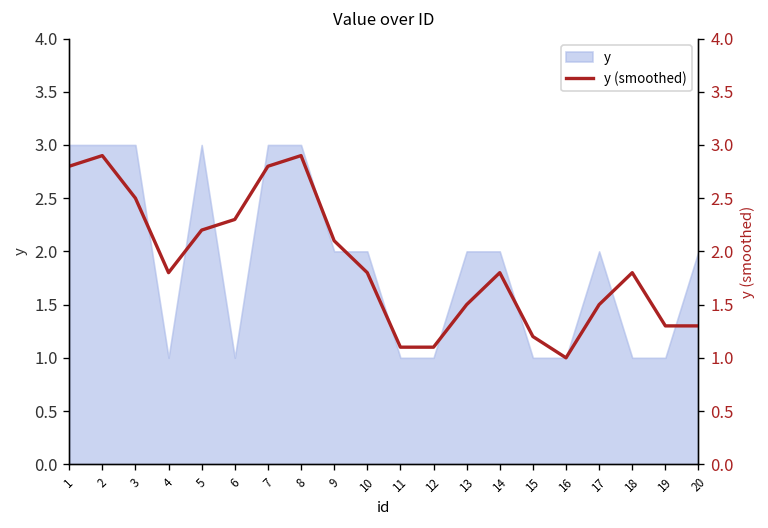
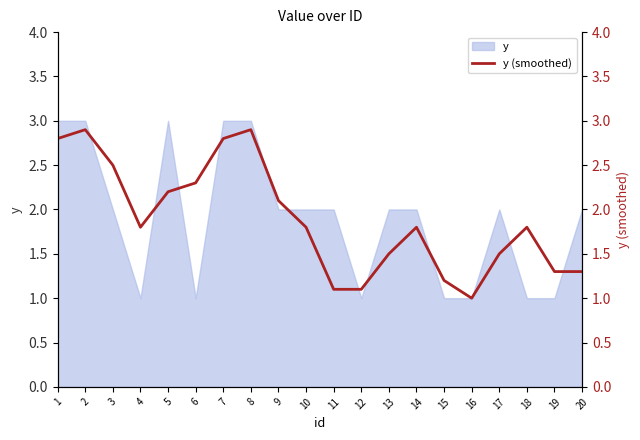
y, 3: 3 -> 2
y, 11: 1 -> 2
